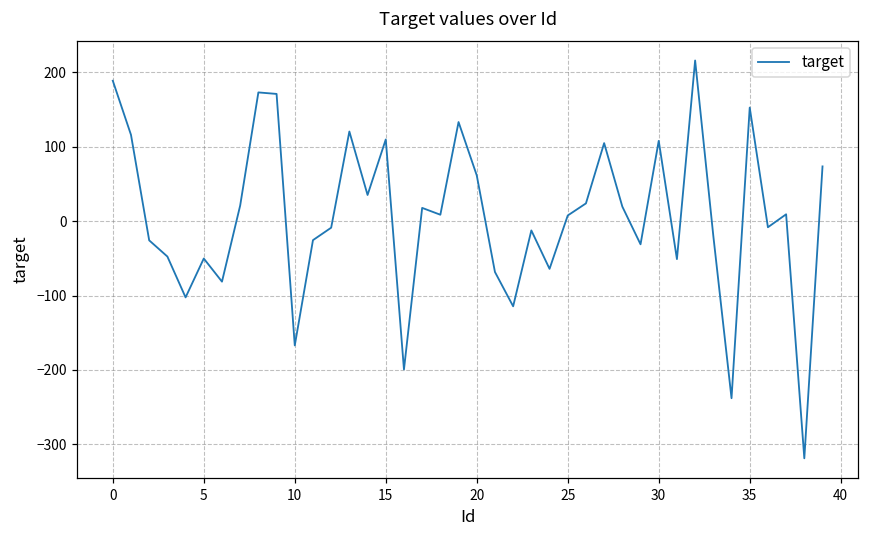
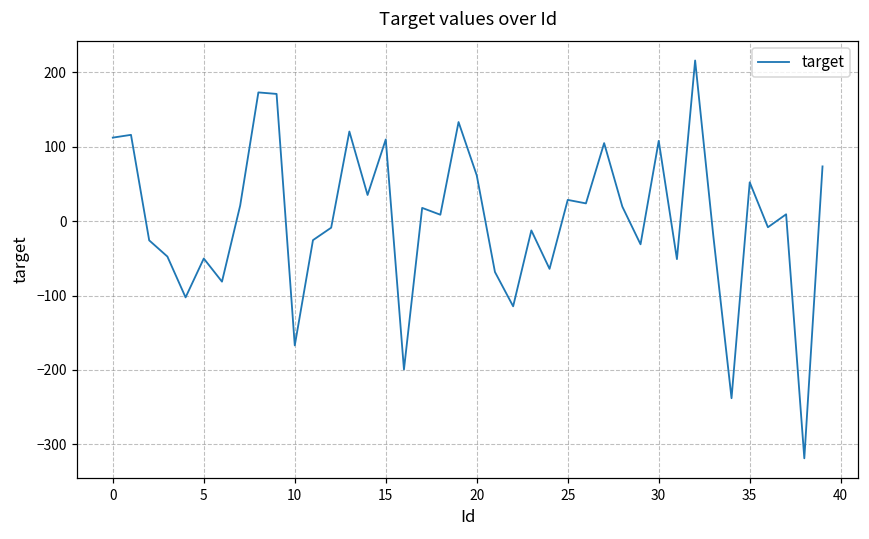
0: 190 -> 110
25: 10 -> 30
35: 150 -> 50
